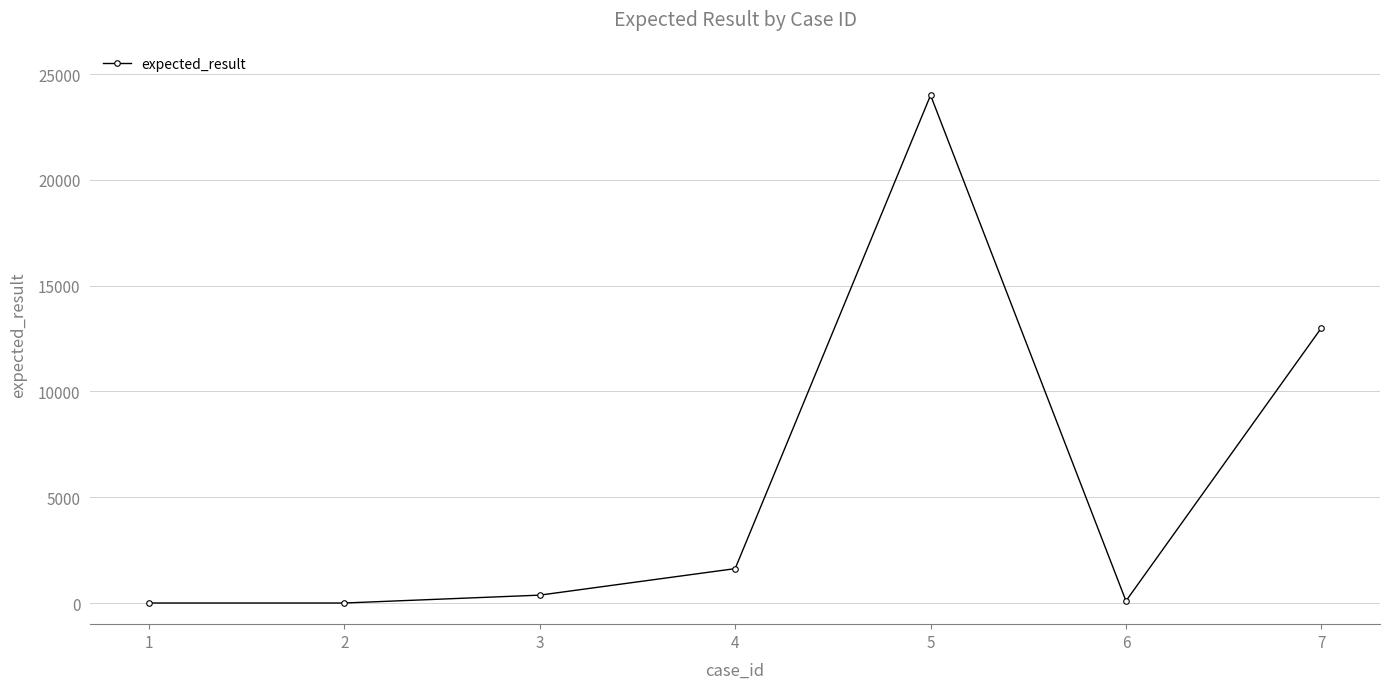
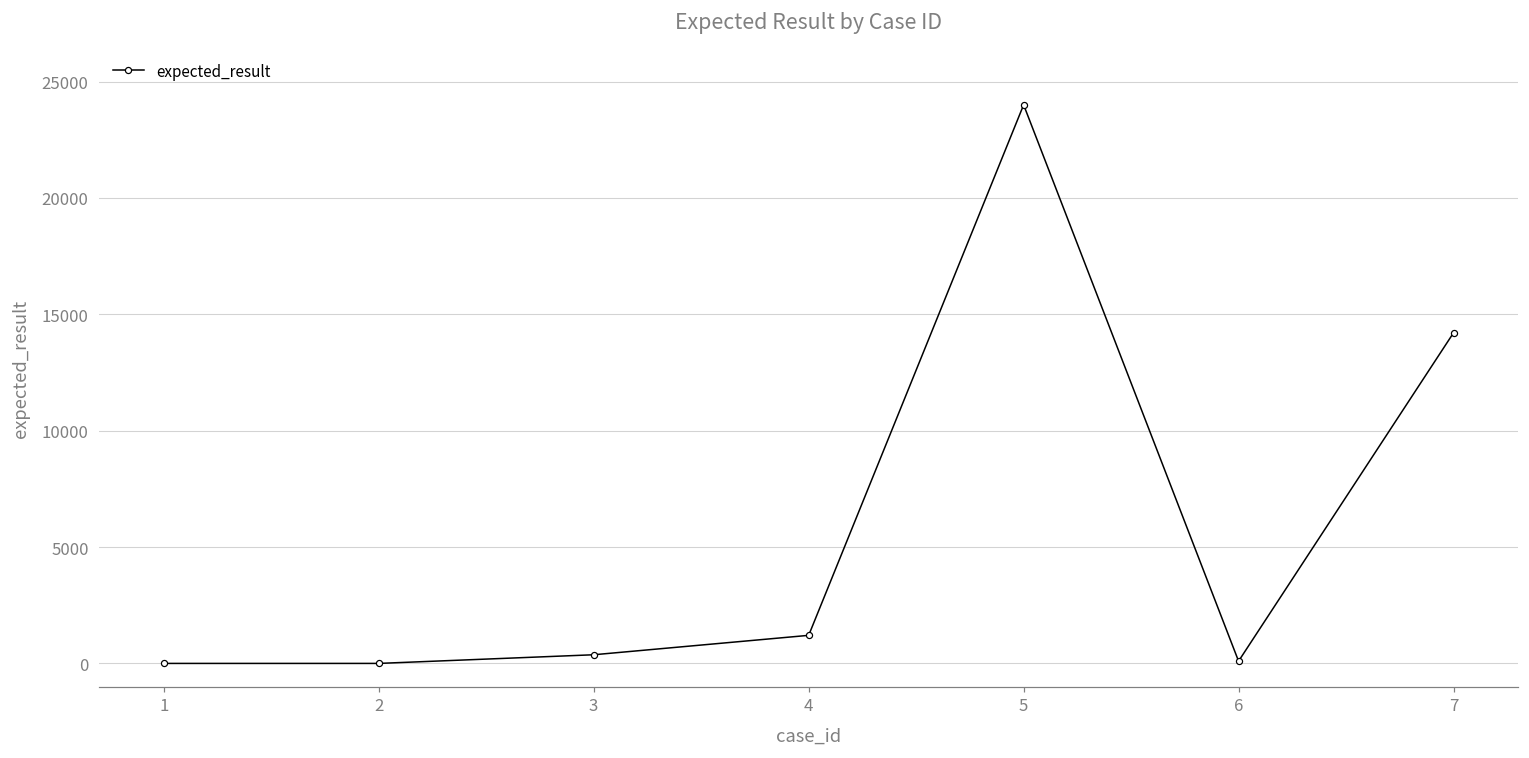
4: 1600 -> 1200
7: 13000 -> 14200
